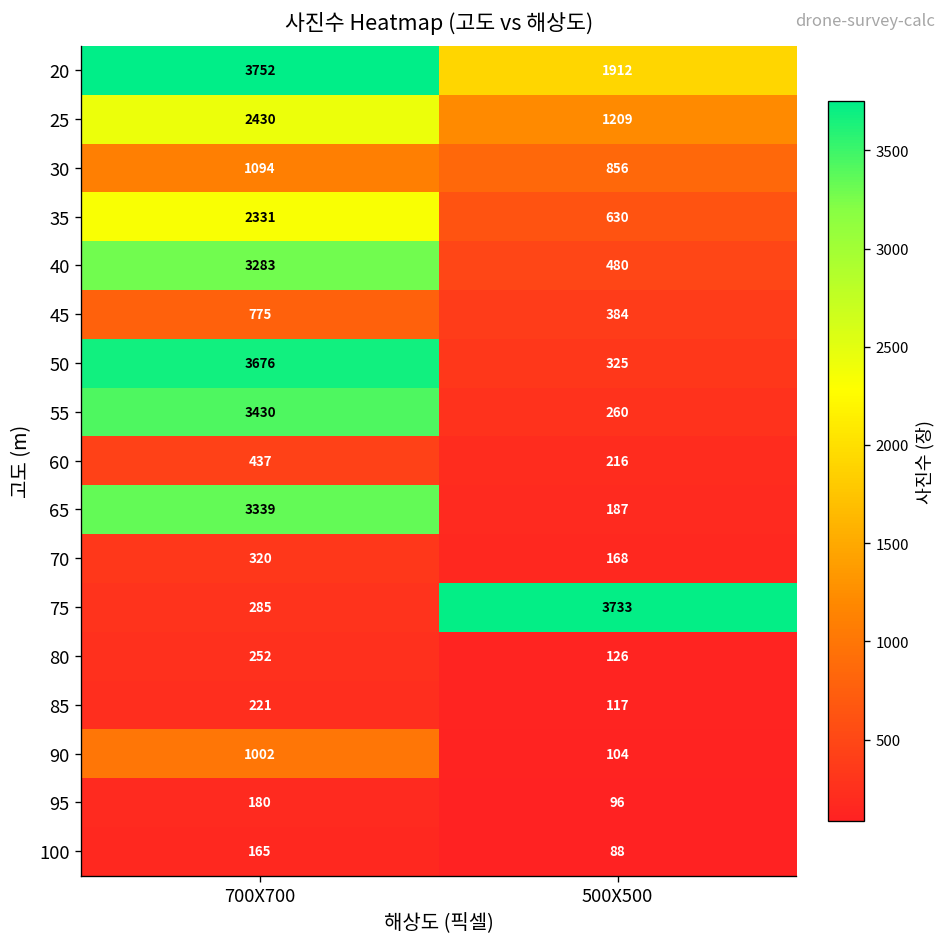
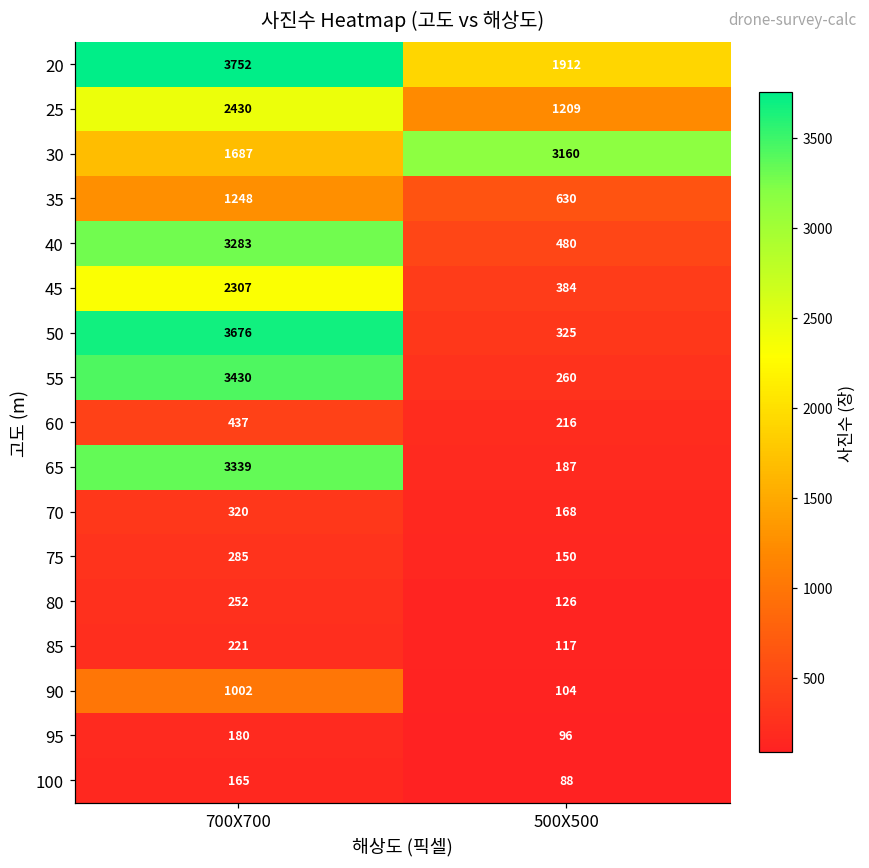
30, 700X700: 1094 -> 1687
30, 500X500: 856 -> 3160
35, 700X700: 2331 -> 1248
45, 700X700: 775 -> 2307
75, 500X500: 3733 -> 150
